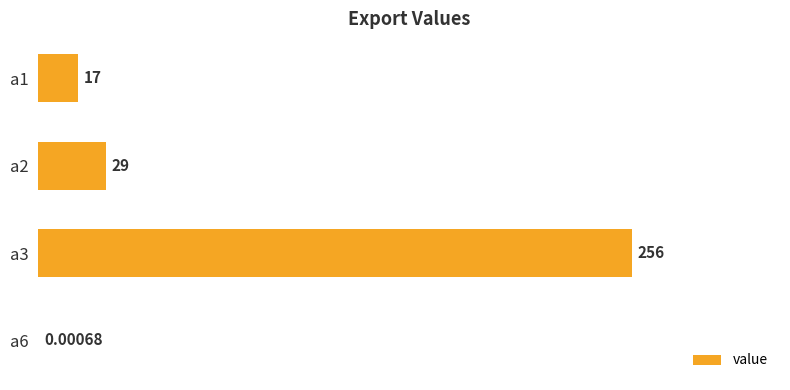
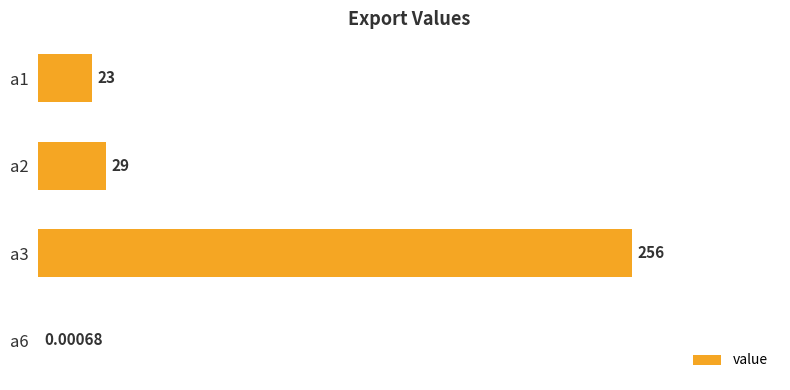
a1: 17 -> 23
